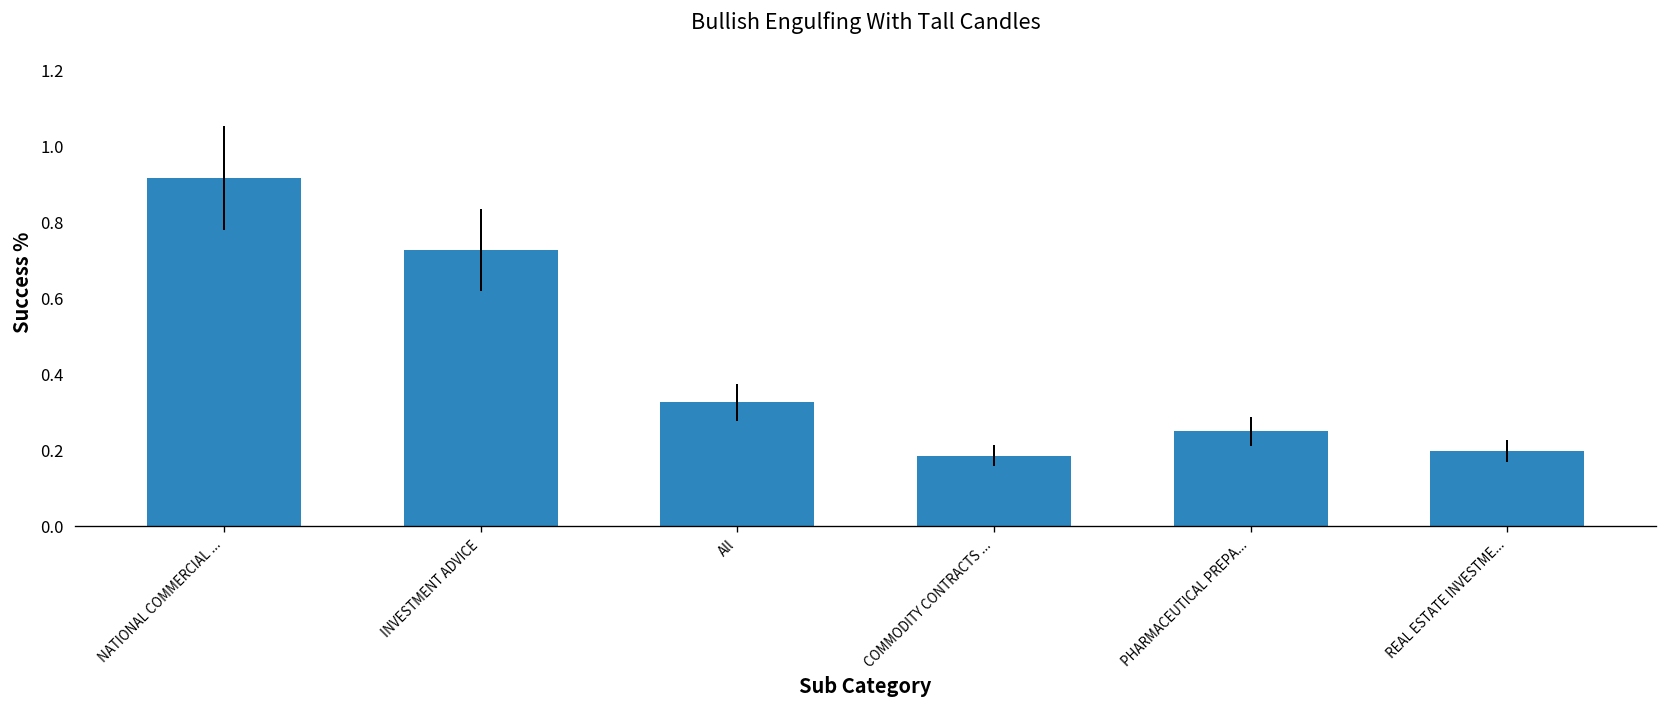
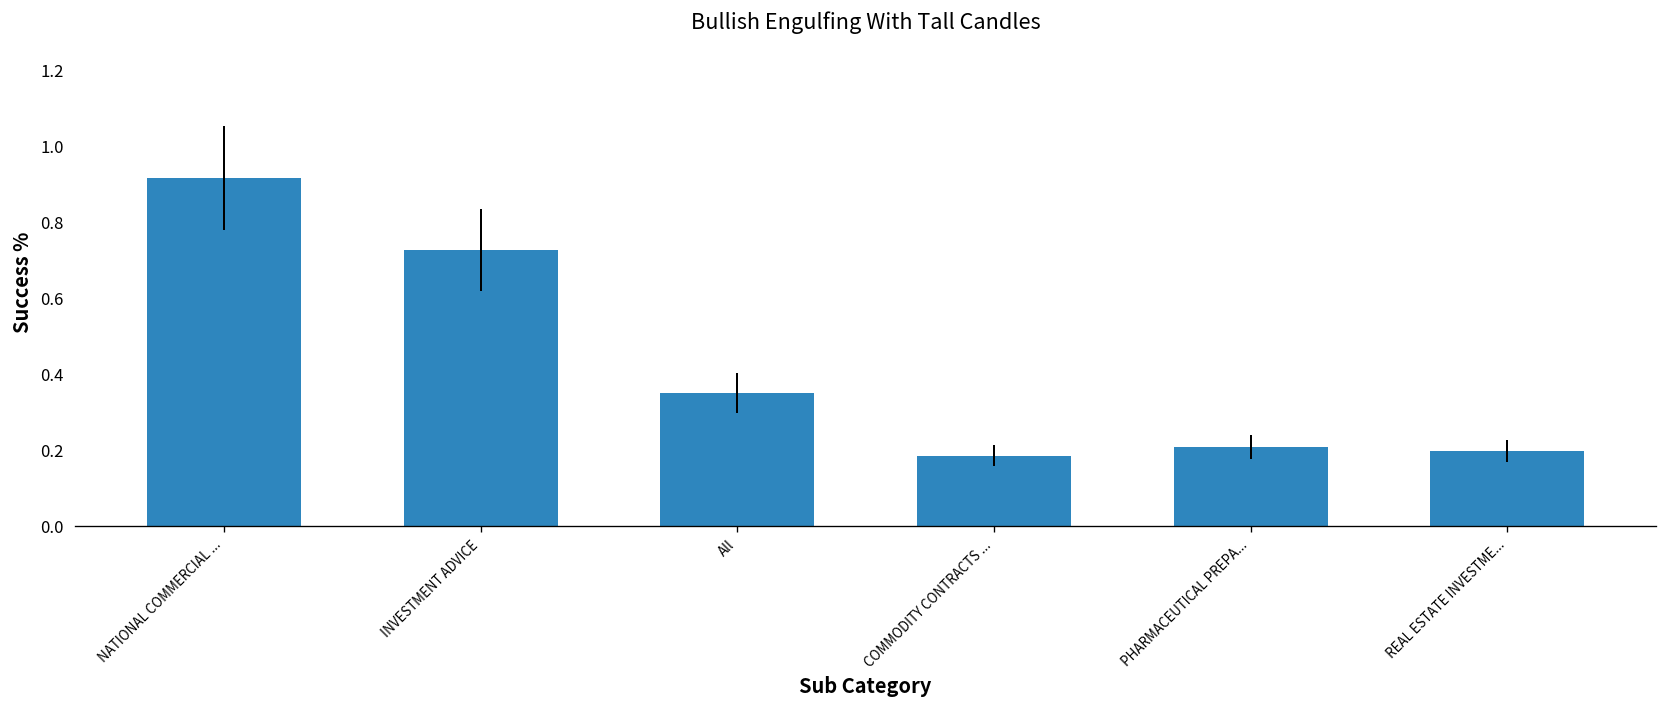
All: 0.33 -> 0.35
PHARMACEUTICAL PREPA...: 0.25 -> 0.21
